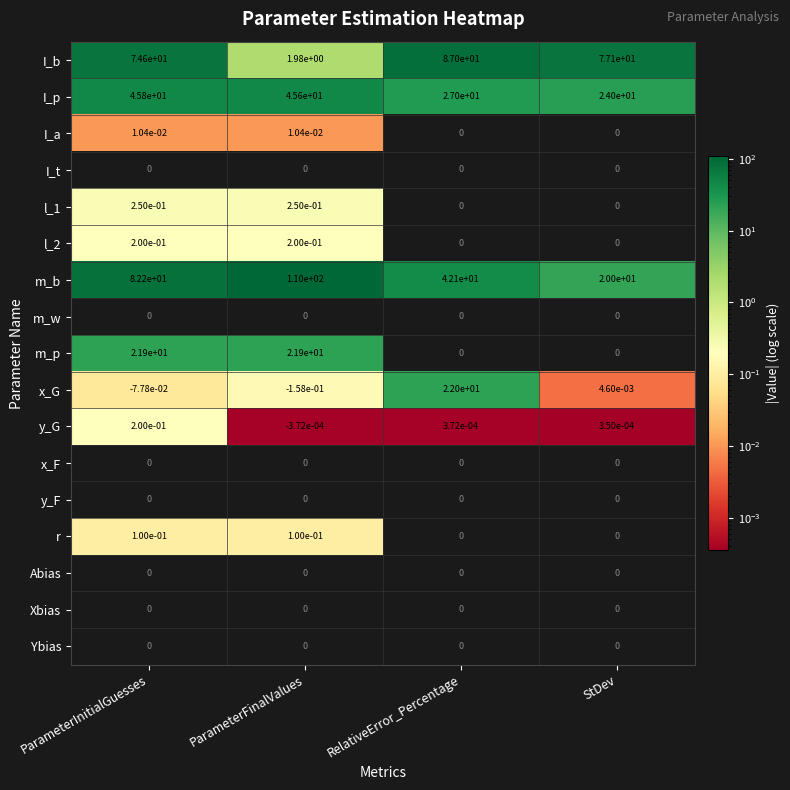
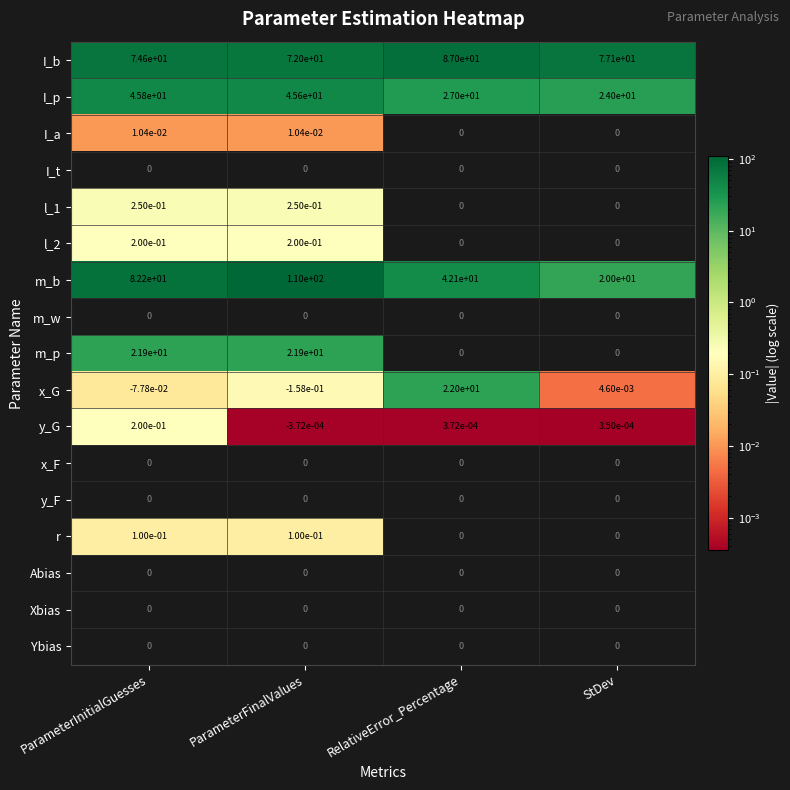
I_b, ParameterFinalValues: 1.98e+00 -> 7.20e+01
